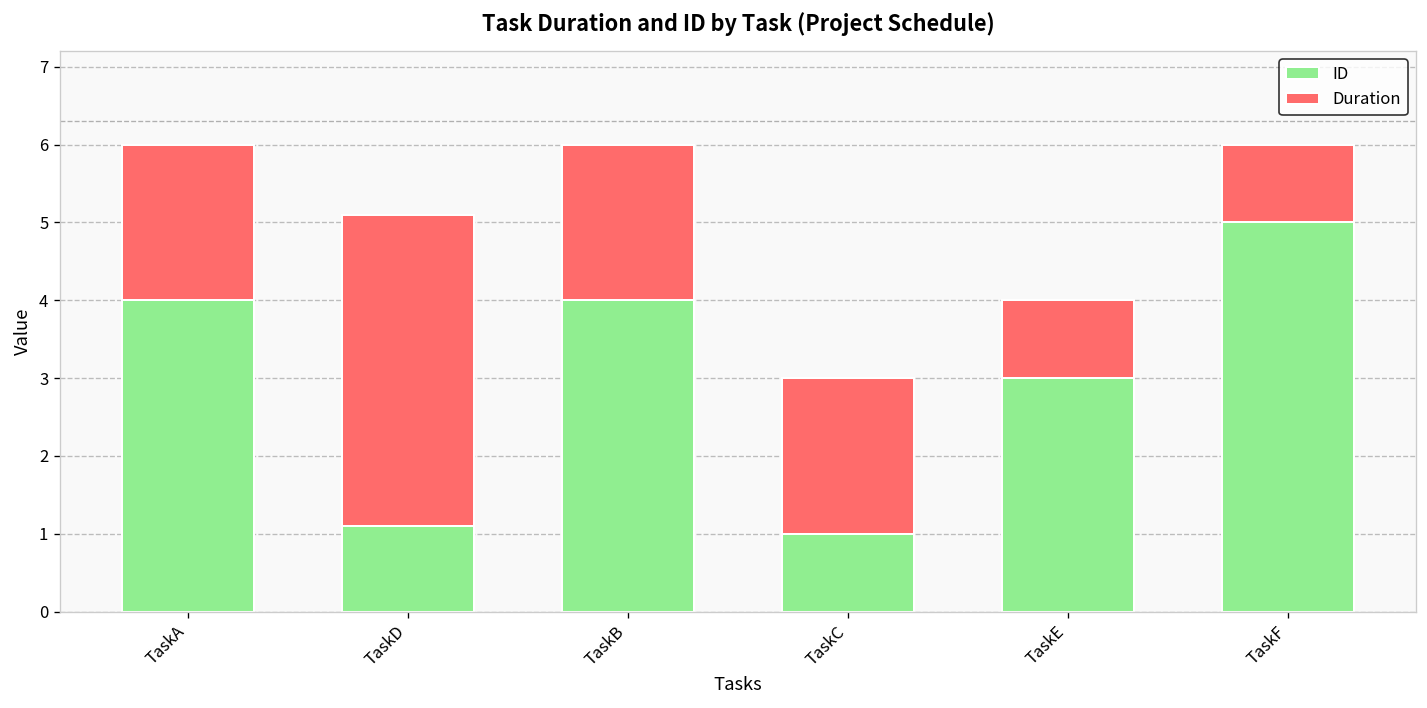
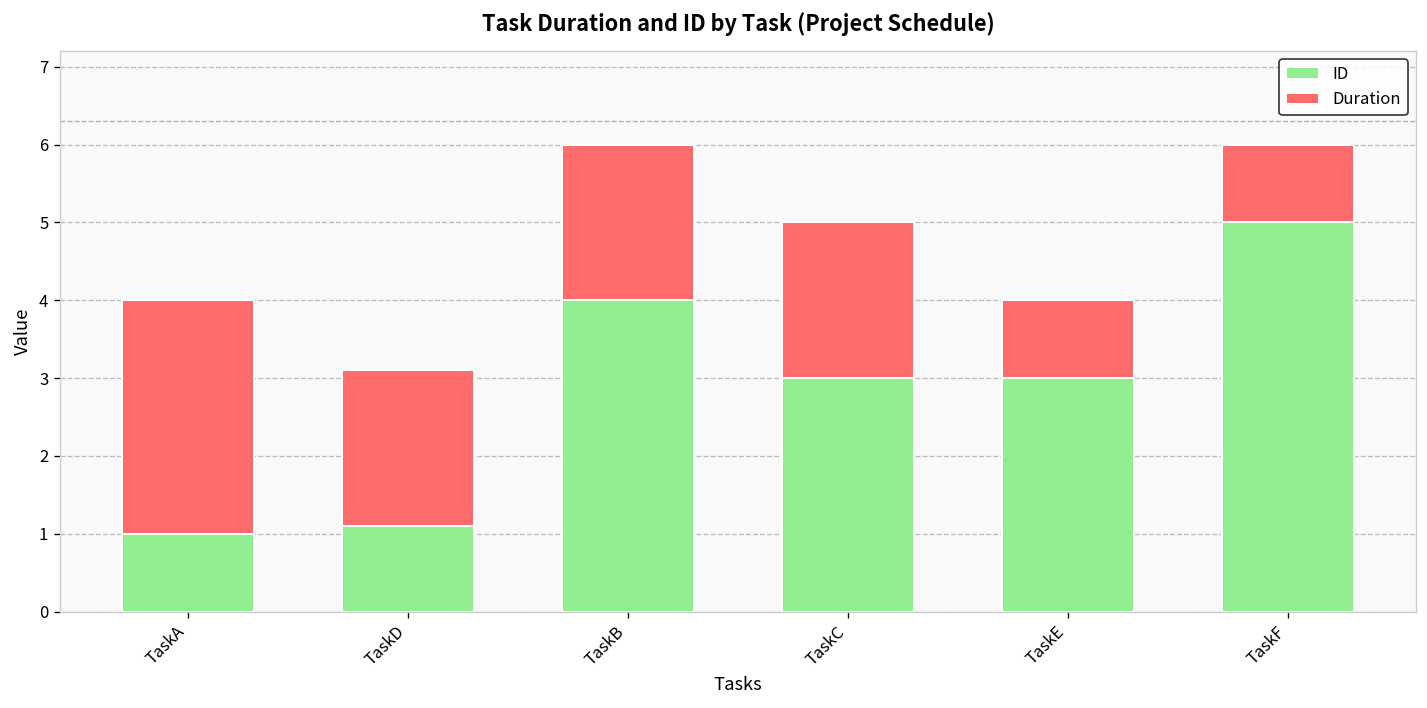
ID, TaskA: 4 -> 1
Duration, TaskA: 2 -> 3
Duration, TaskD: 4 -> 2
ID, TaskC: 1 -> 3
